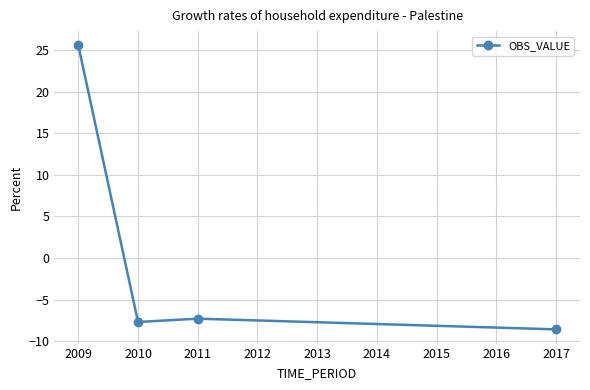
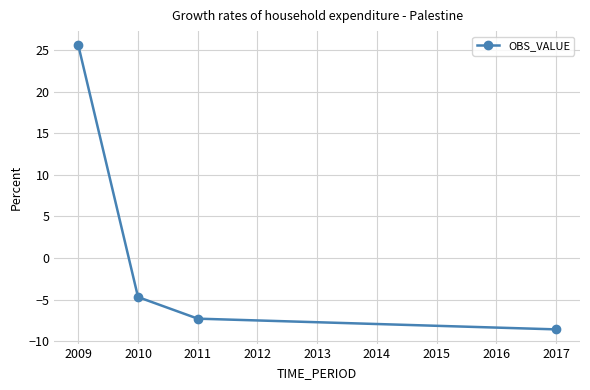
2010: -8 -> -5
